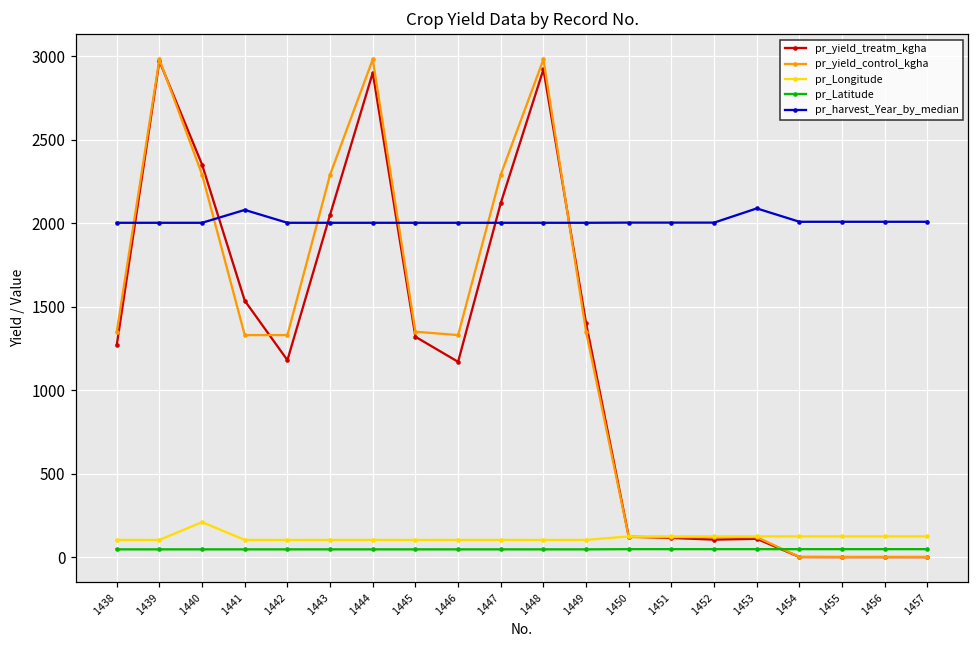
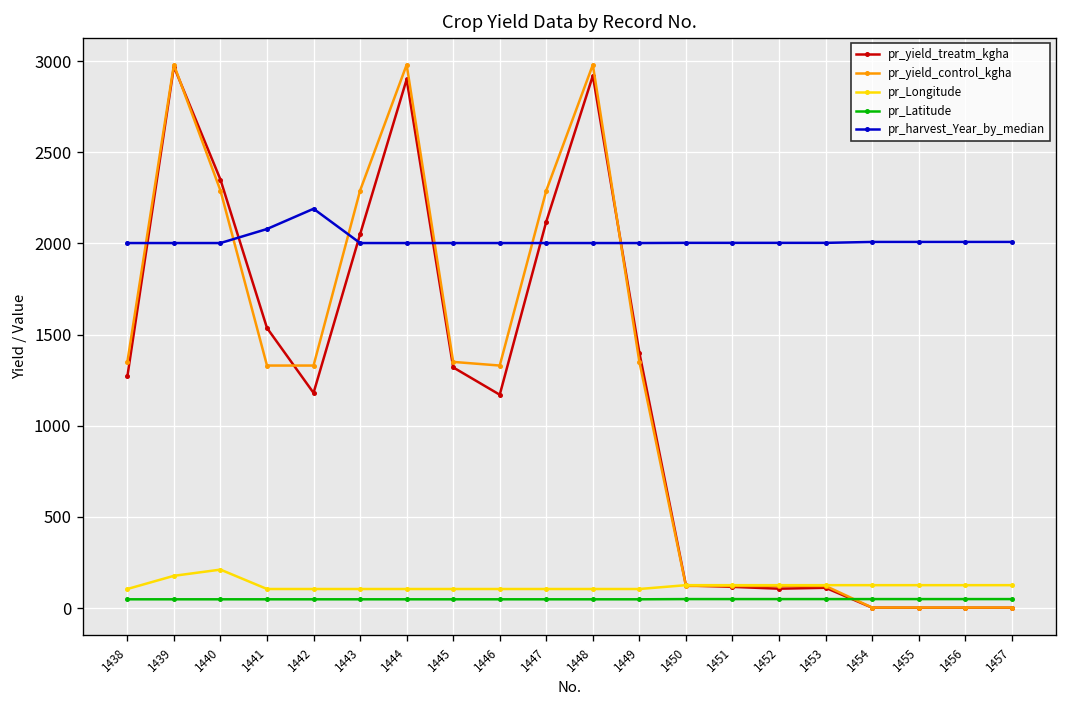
pr_Longitude, 1439: 100 -> 180
pr_harvest_Year_by_median, 1442: 2000 -> 2190
pr_harvest_Year_by_median, 1453: 2090 -> 2000
